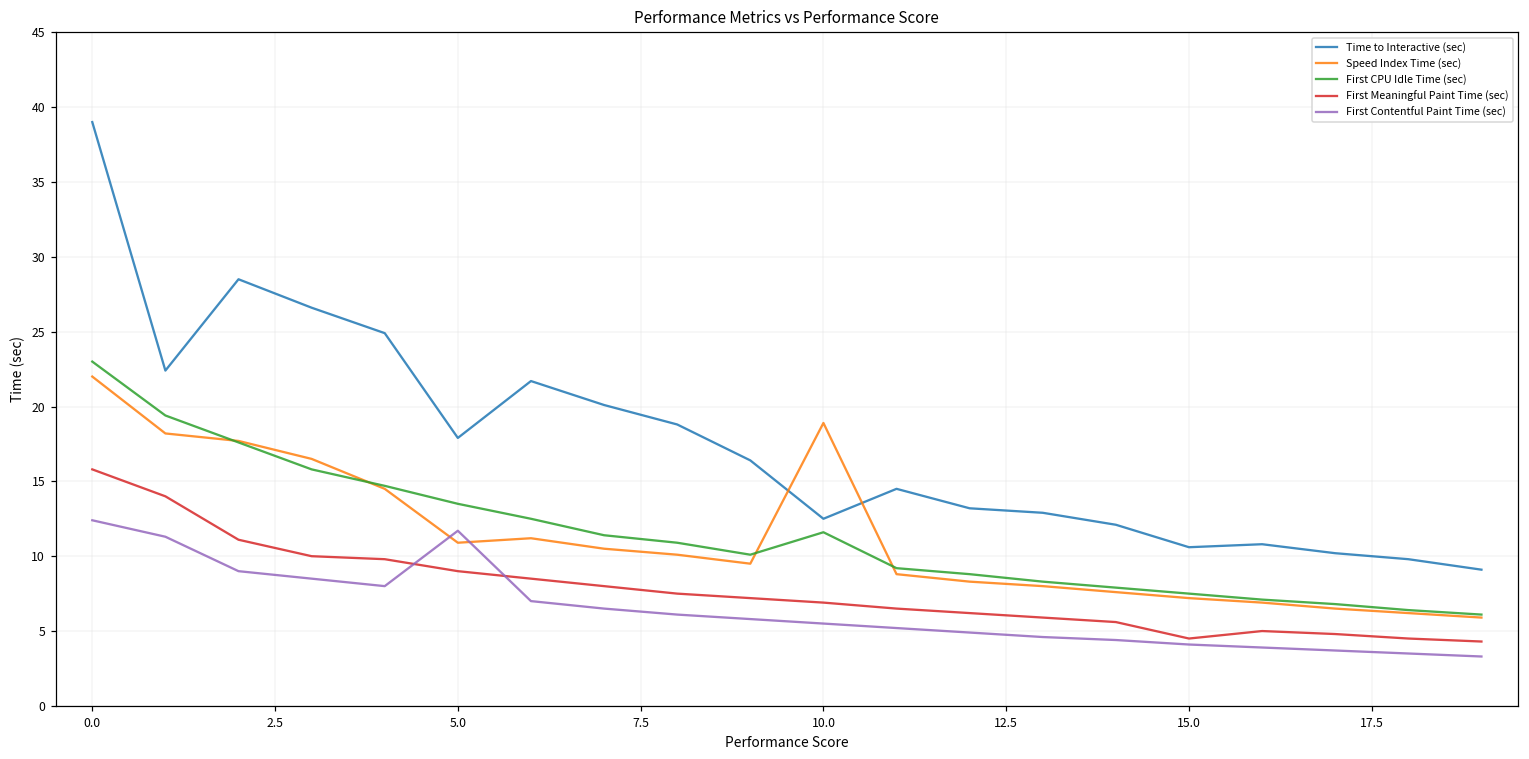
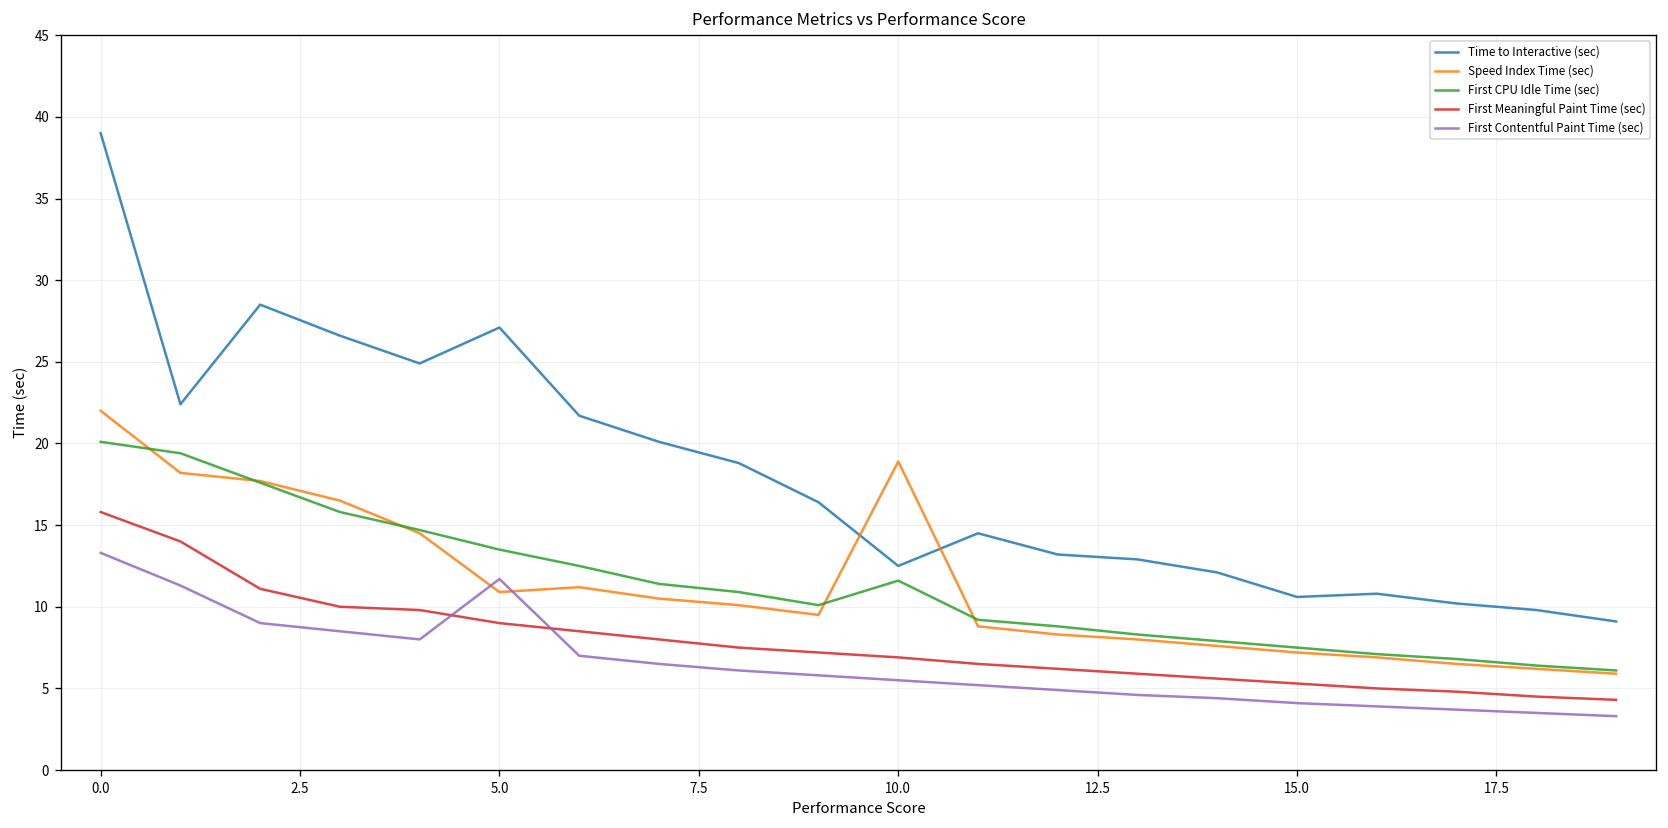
First CPU Idle Time (sec), 0.0: 23.0 -> 20.1
First Contentful Paint Time (sec), 0.0: 12.4 -> 13.3
Time to Interactive (sec), 5.0: 17.9 -> 27.1
First Meaningful Paint Time (sec), 15.0: 4.5 -> 5.3
